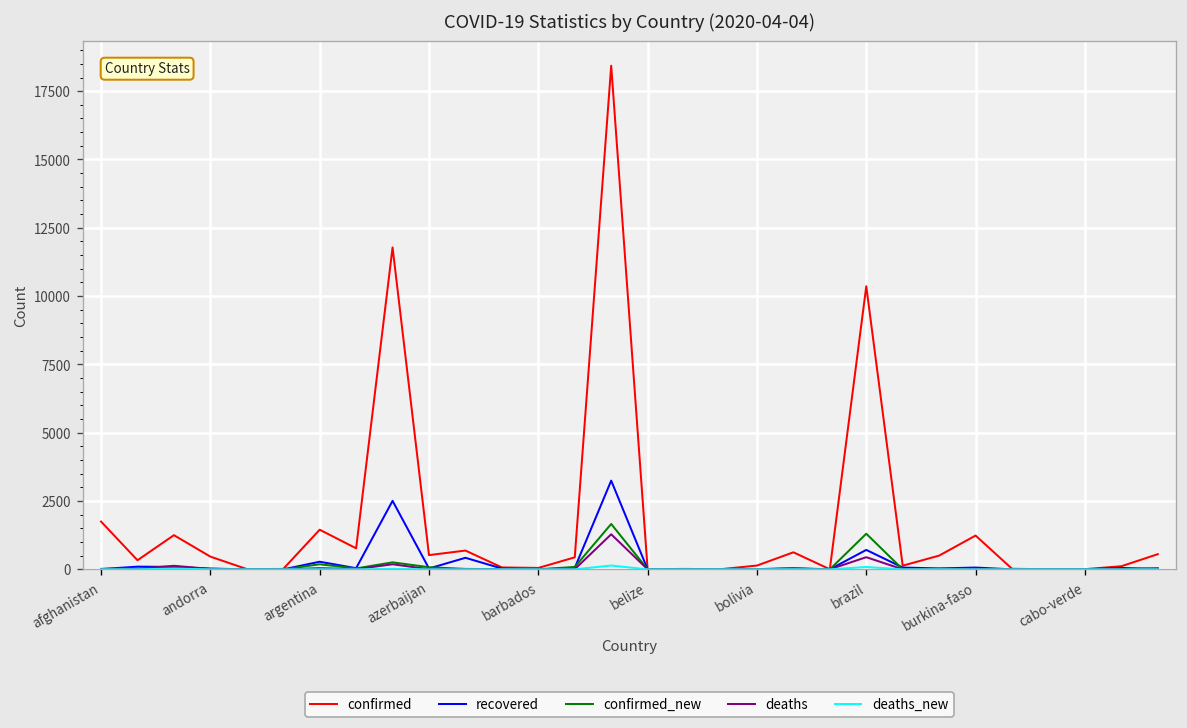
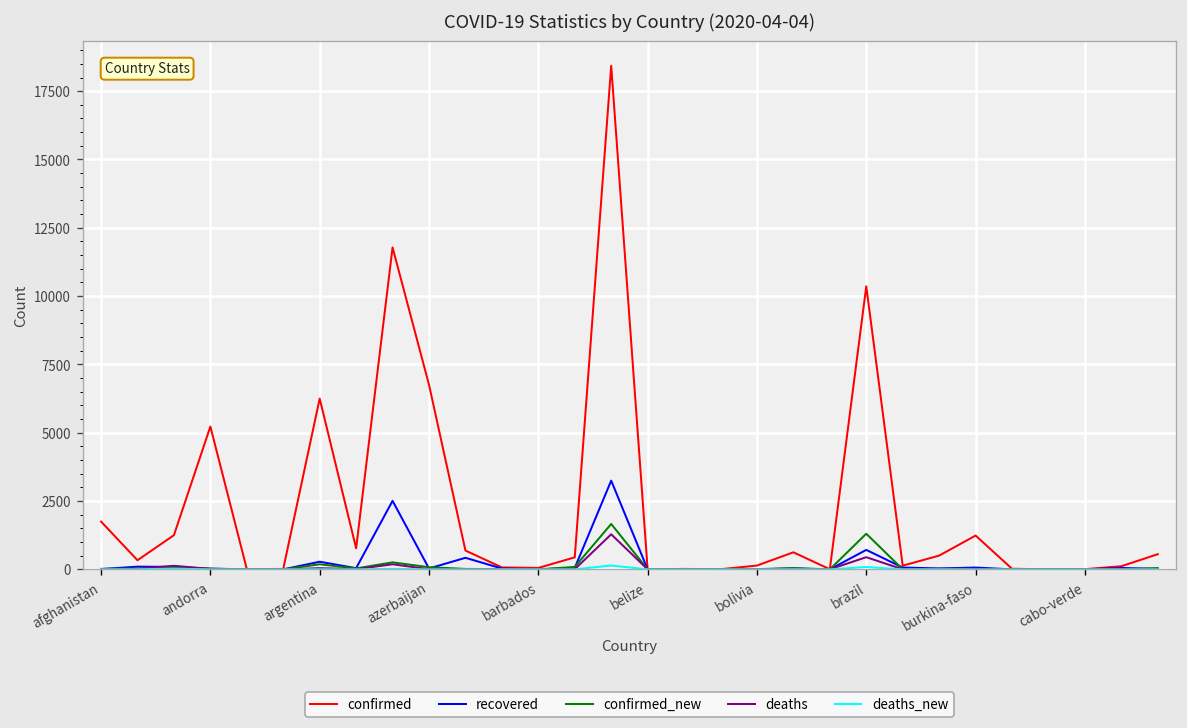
confirmed, andorra: 500 -> 5200
confirmed, argentina: 1500 -> 6300
confirmed, azerbaijan: 500 -> 6800
